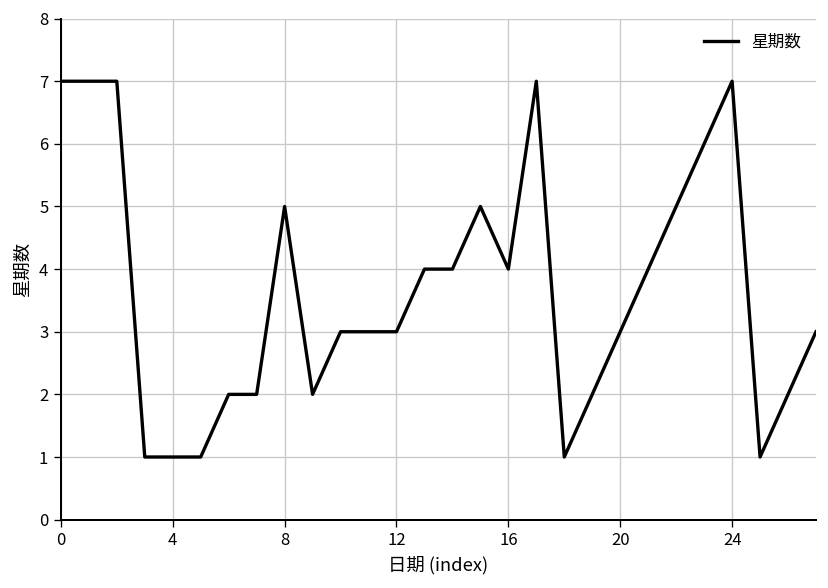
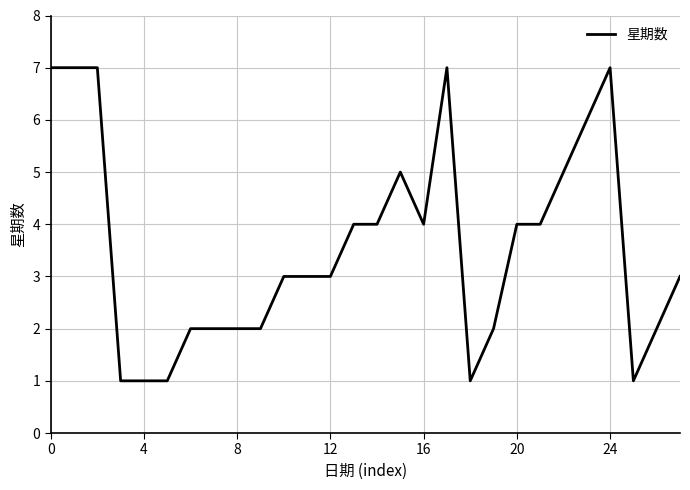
8: 5 -> 2
20: 3 -> 4
